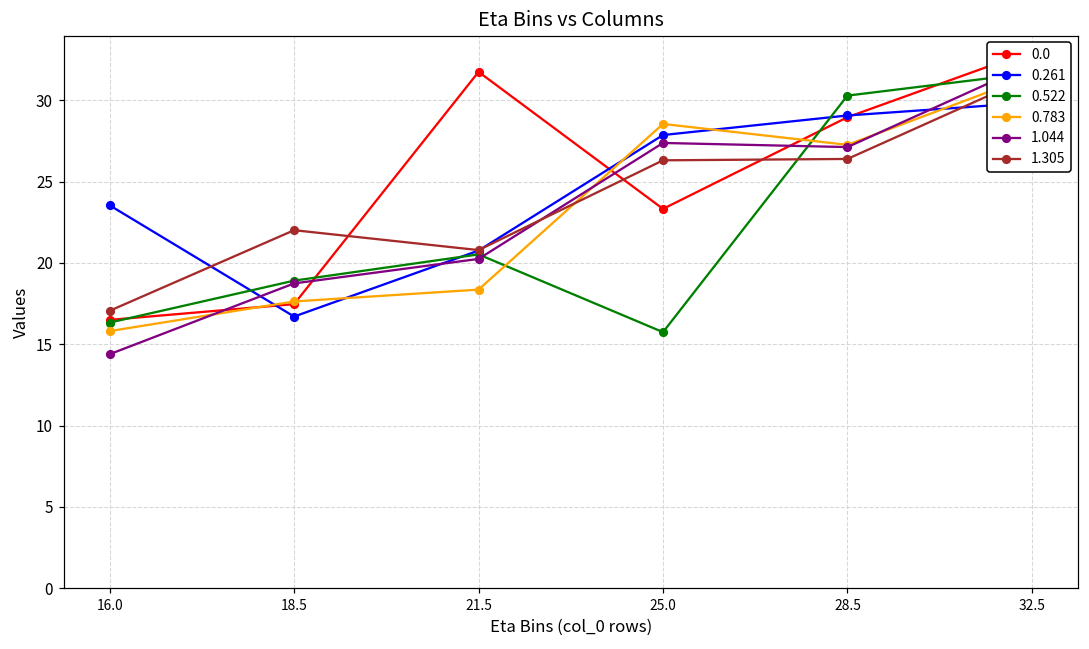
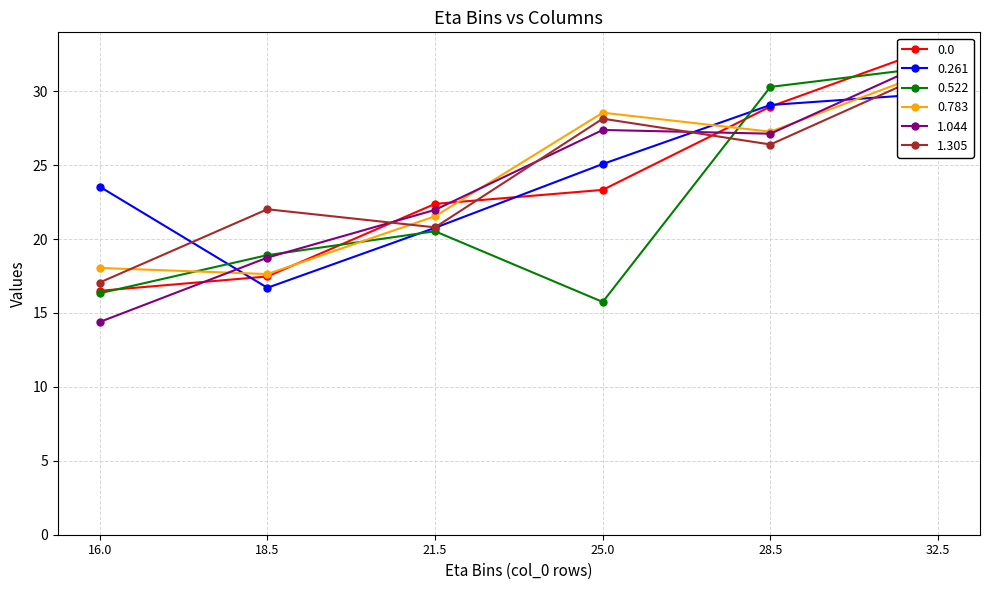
0.783, 16.0: 15.8 -> 18.0
0.0, 21.5: 31.8 -> 22.4
0.783, 21.5: 18.4 -> 21.5
1.044, 21.5: 20.2 -> 22.0
0.261, 25.0: 27.9 -> 25.1
1.305, 25.0: 26.3 -> 28.1
